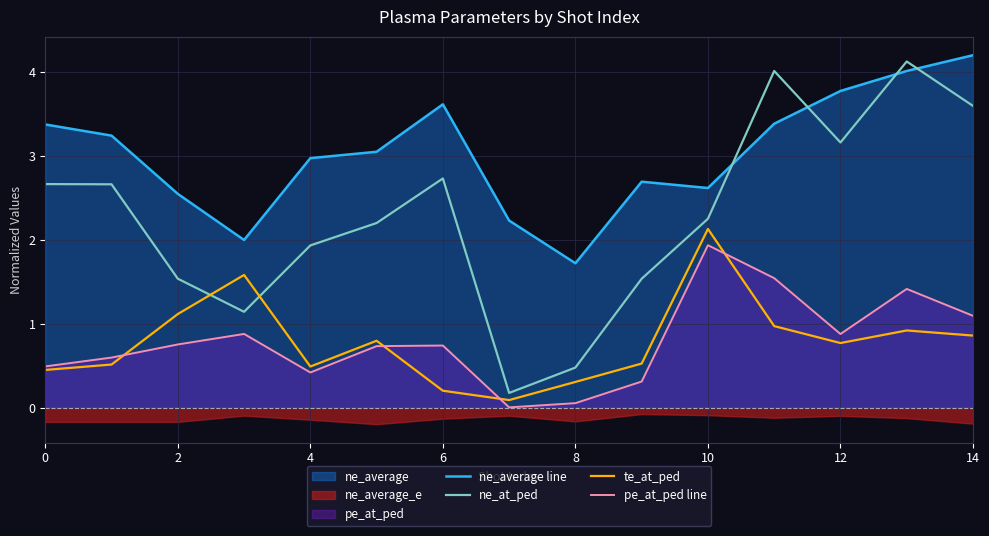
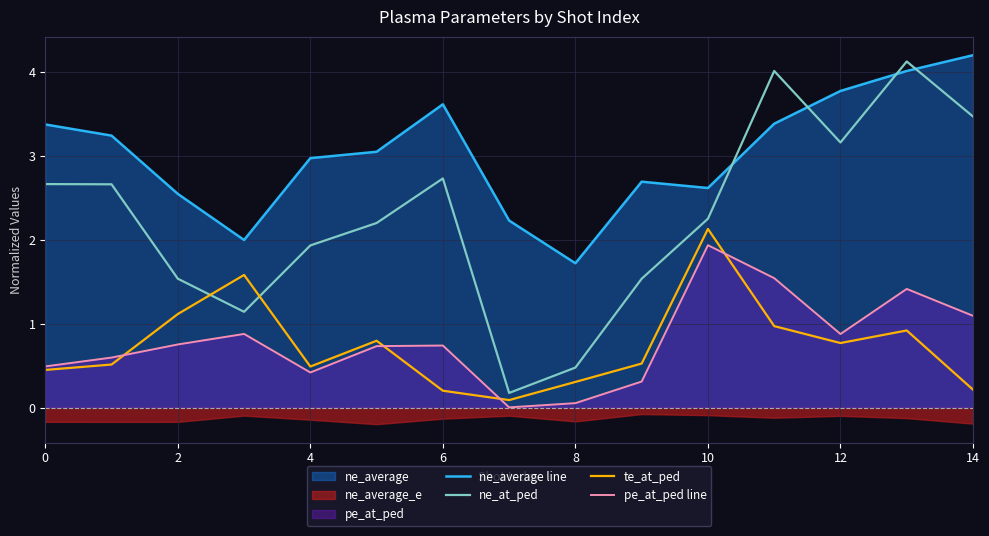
ne_at_ped, 14: 3.6 -> 3.5
te_at_ped, 14: 0.9 -> 0.2
